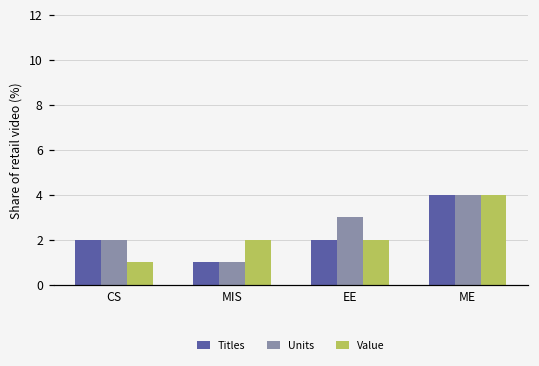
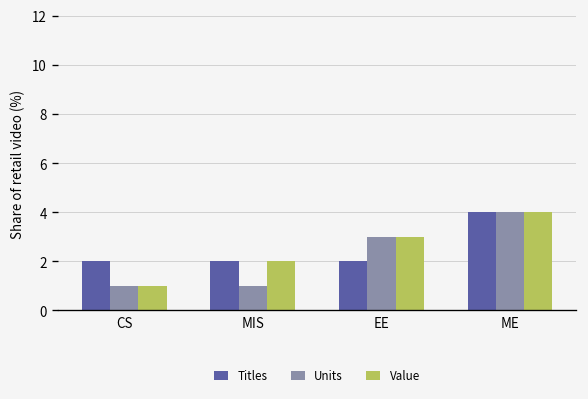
Units, CS: 2 -> 1
Titles, MIS: 1 -> 2
Value, EE: 2 -> 3
